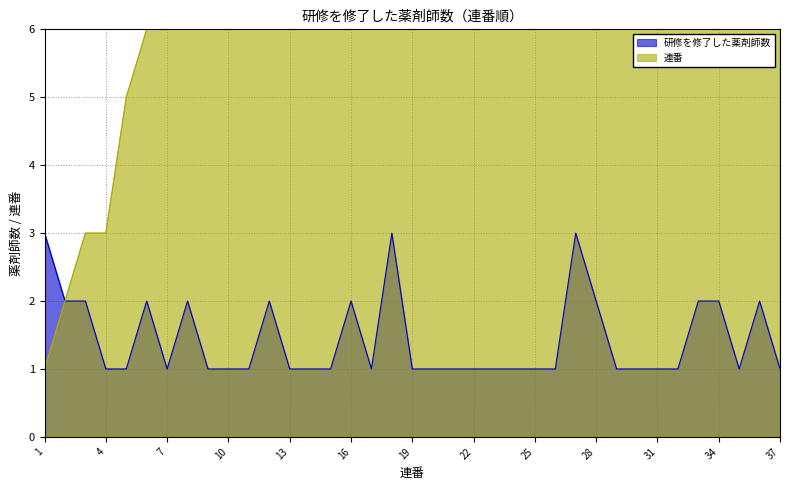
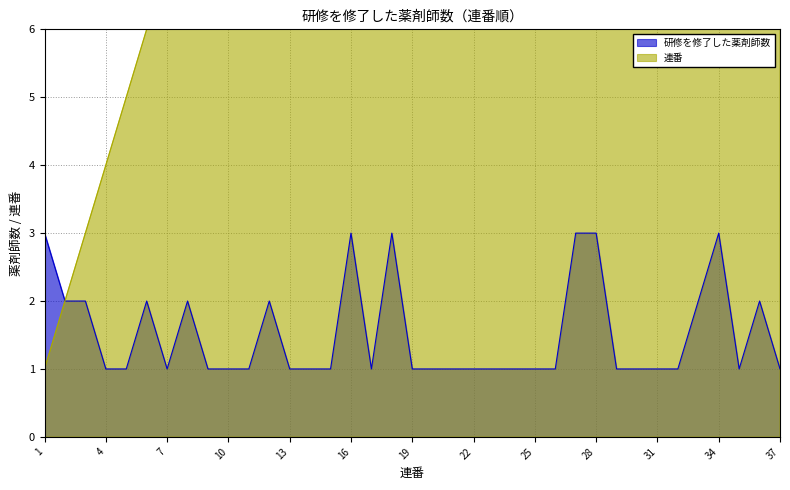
連番, 4: 3 -> 4
研修を修了した薬剤師数, 16: 2 -> 3
研修を修了した薬剤師数, 28: 2 -> 3
研修を修了した薬剤師数, 34: 2 -> 3
